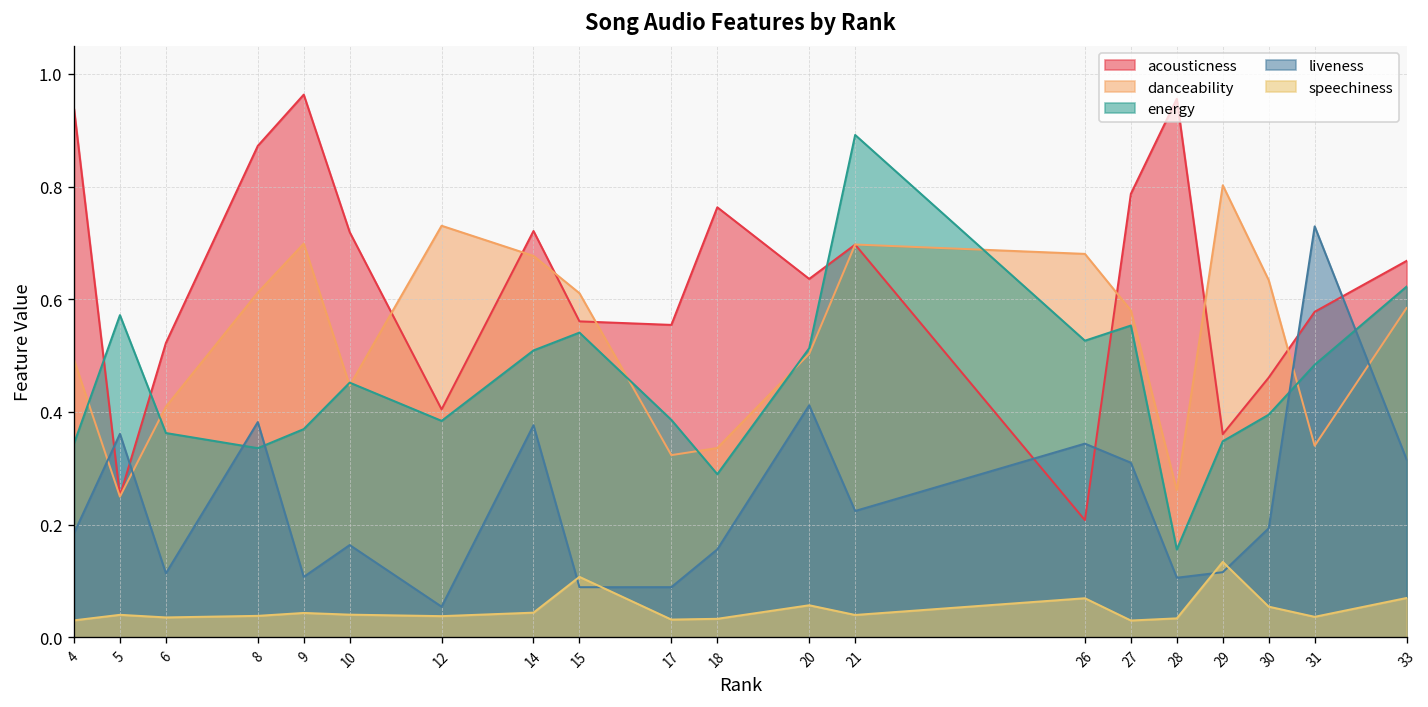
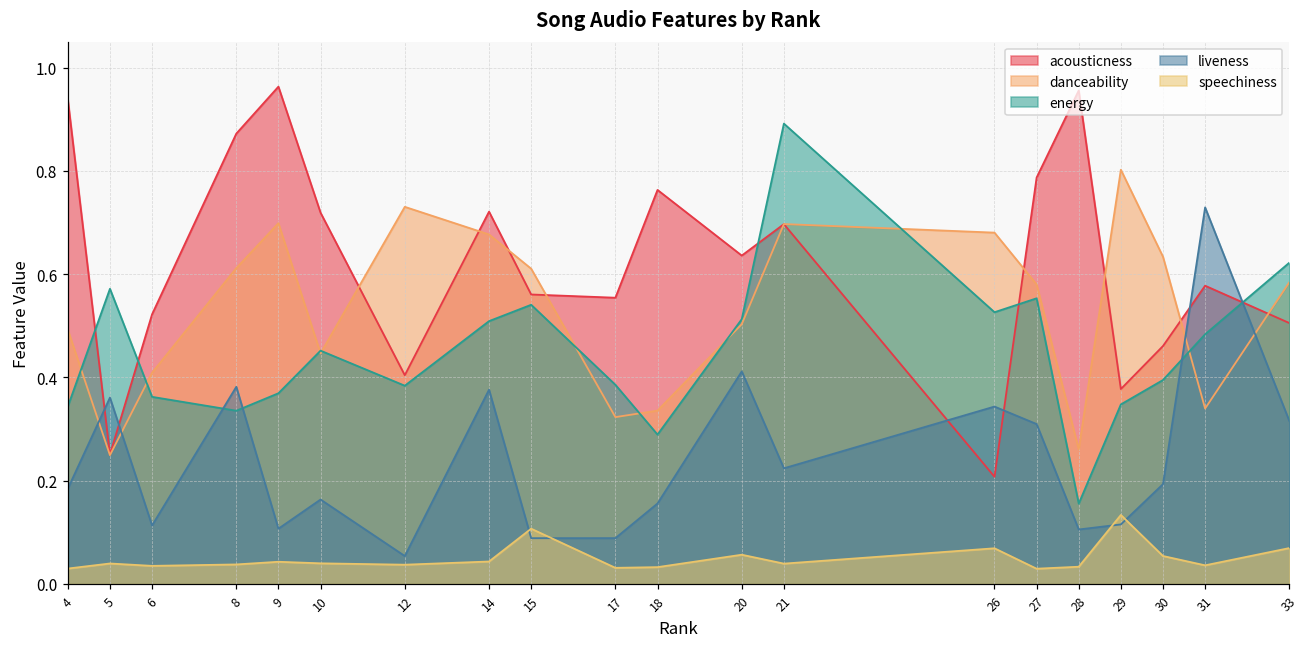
acousticness, 29: 0.36 -> 0.38
acousticness, 33: 0.67 -> 0.51
